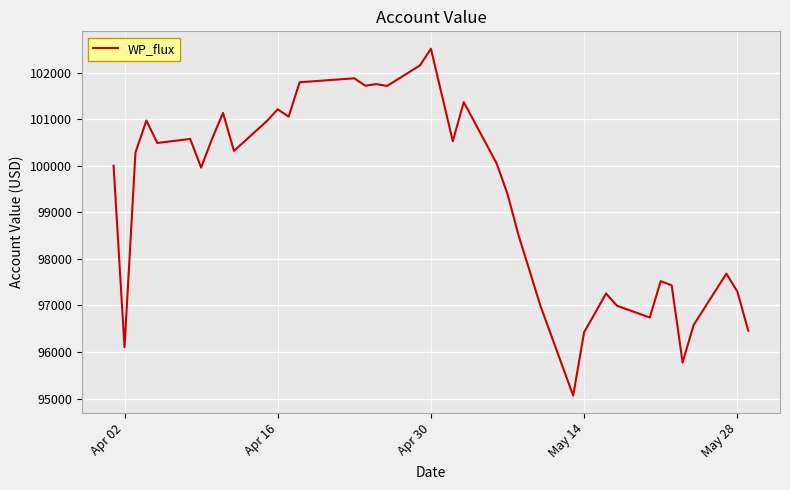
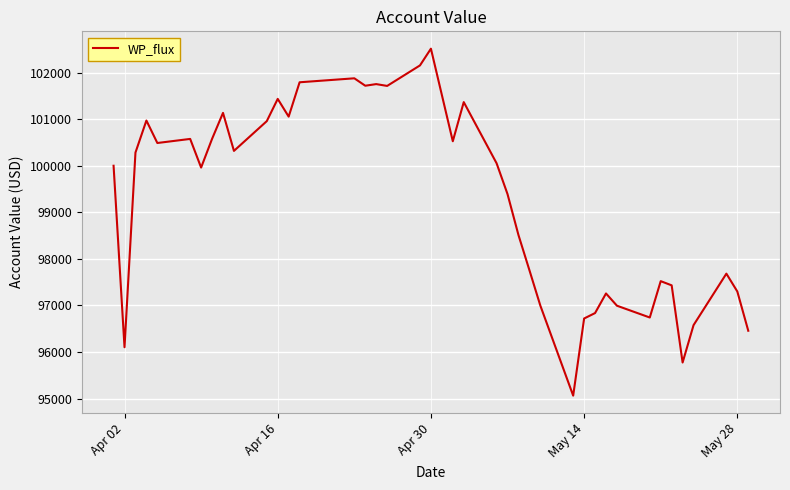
Apr 16: 101200 -> 101400
May 14: 96400 -> 96700
